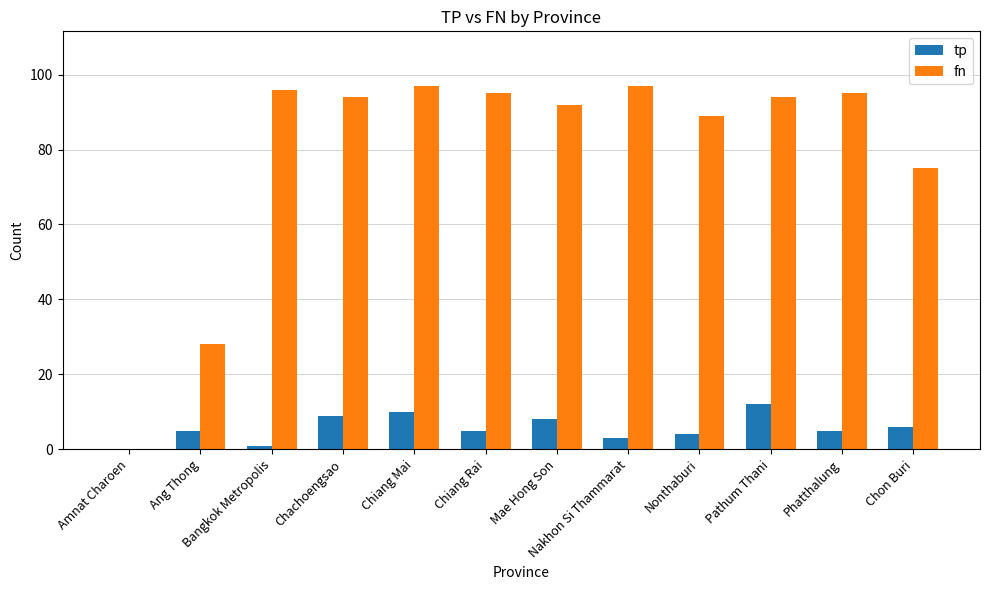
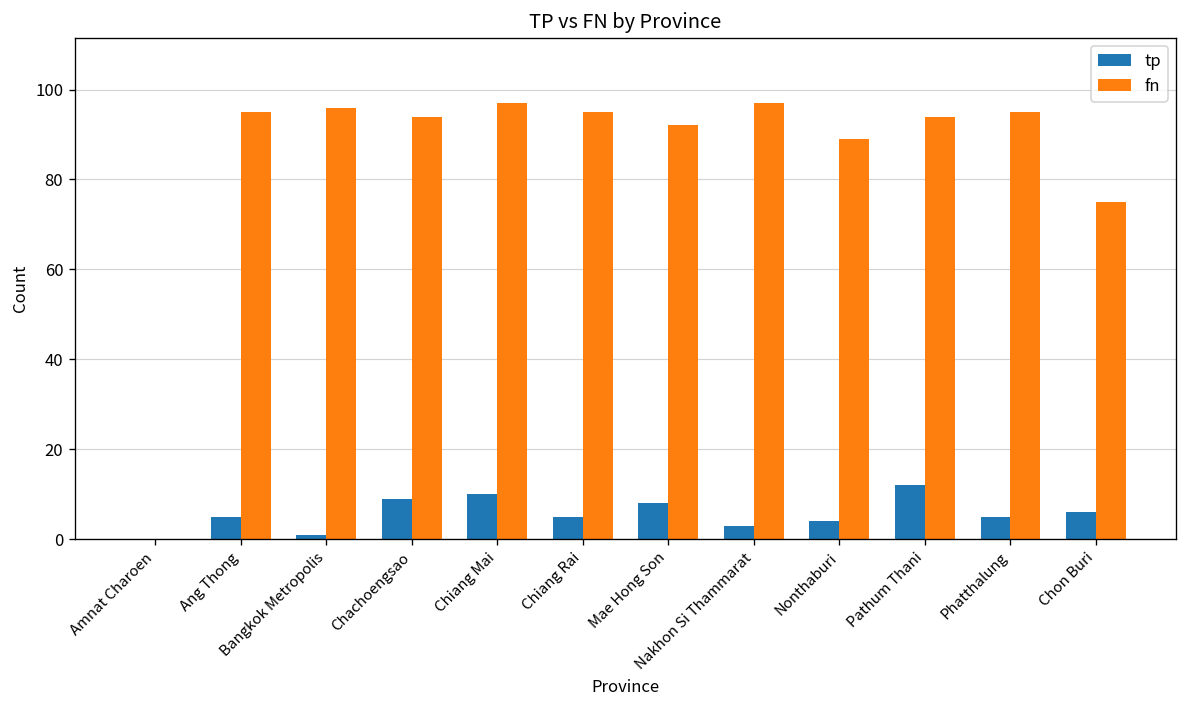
fn, Ang Thong: 28 -> 95
